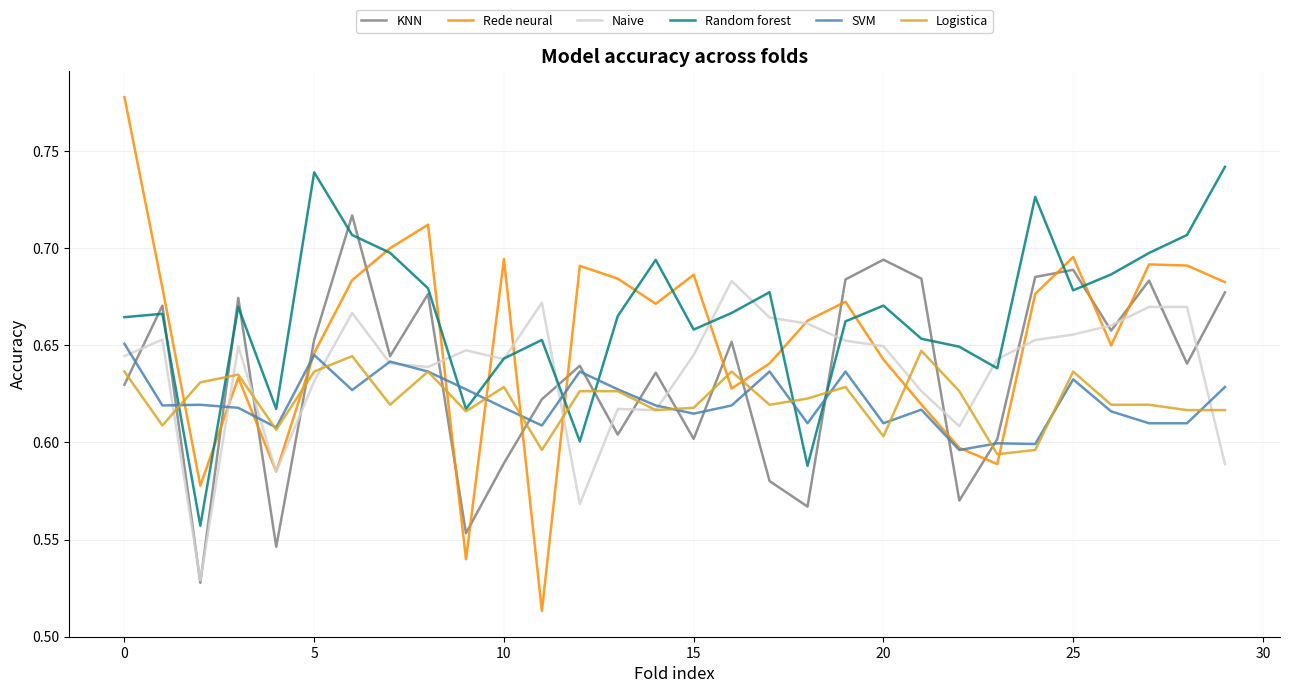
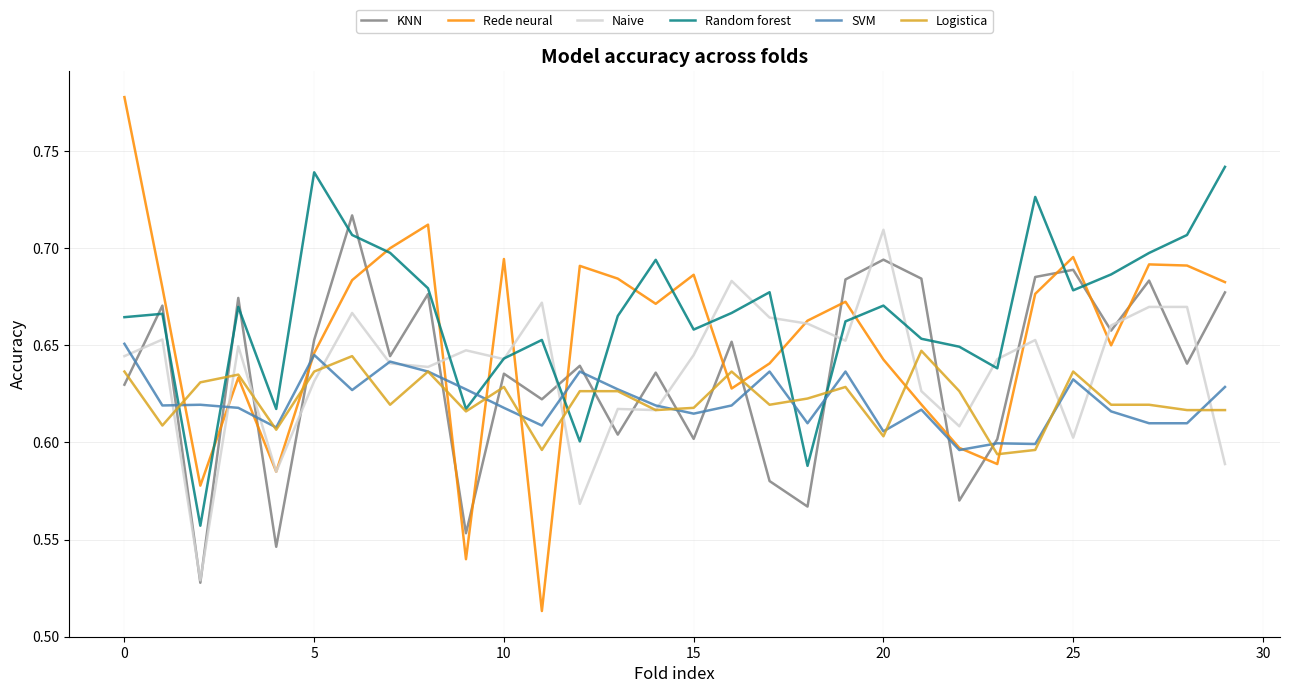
KNN, 10: 0.589 -> 0.635
Naive, 20: 0.650 -> 0.709
SVM, 20: 0.610 -> 0.606
Naive, 25: 0.656 -> 0.602
